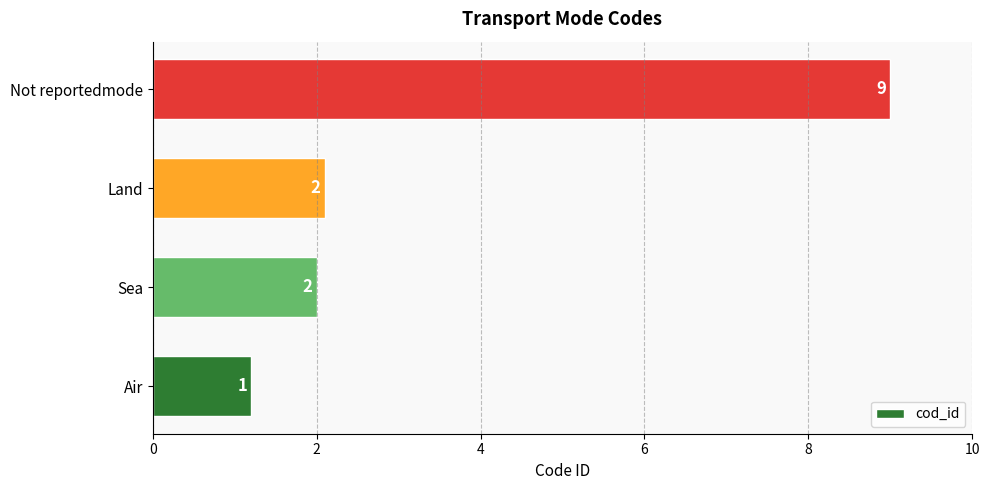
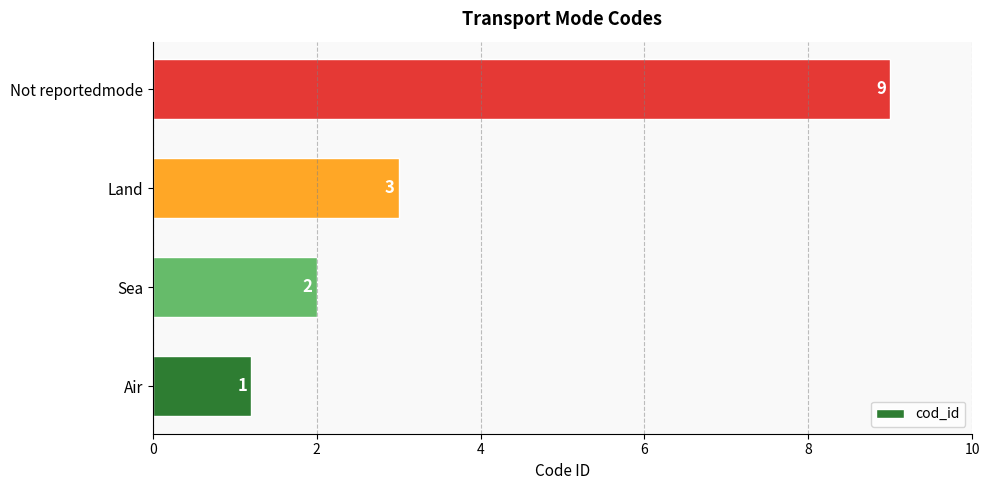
Land: 2 -> 3
